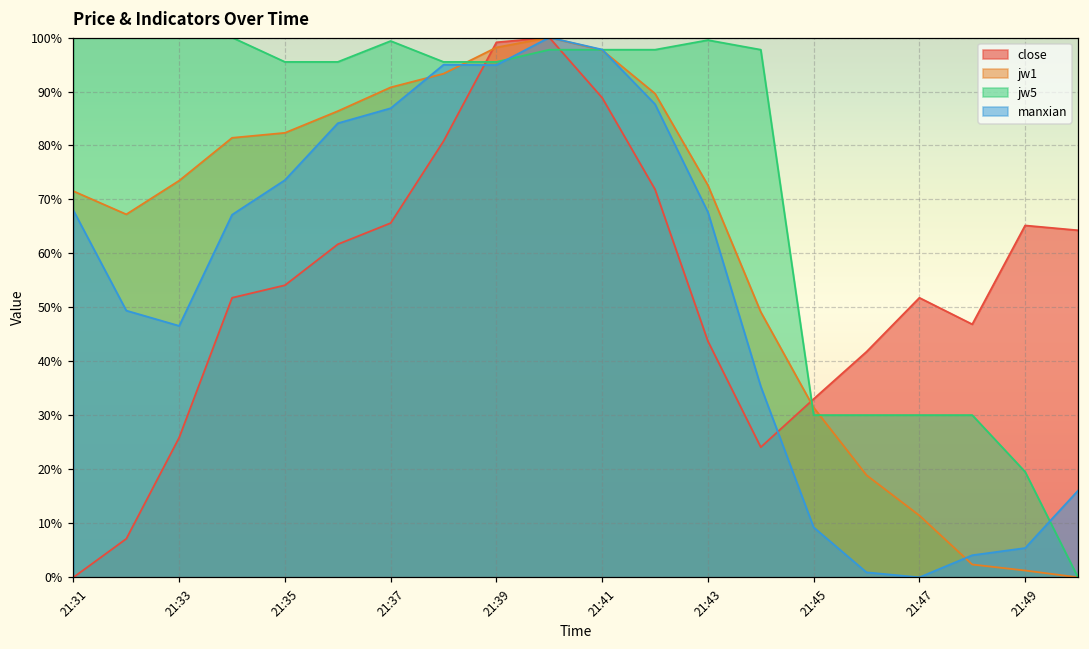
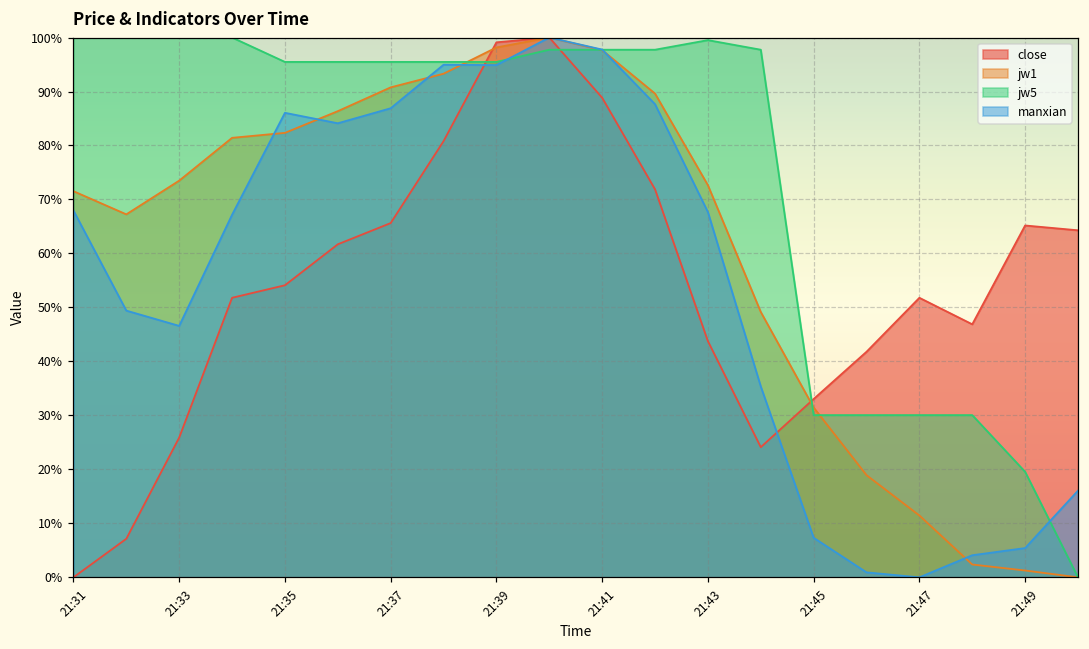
manxian, 21:35: 74% -> 86%
jw5, 21:37: 99% -> 95%
manxian, 21:45: 9% -> 7%
